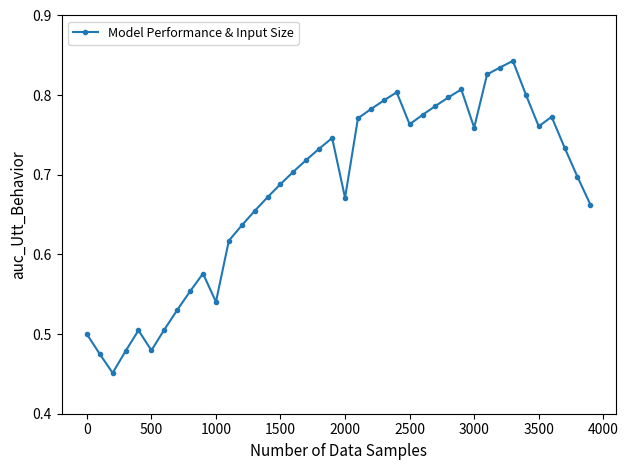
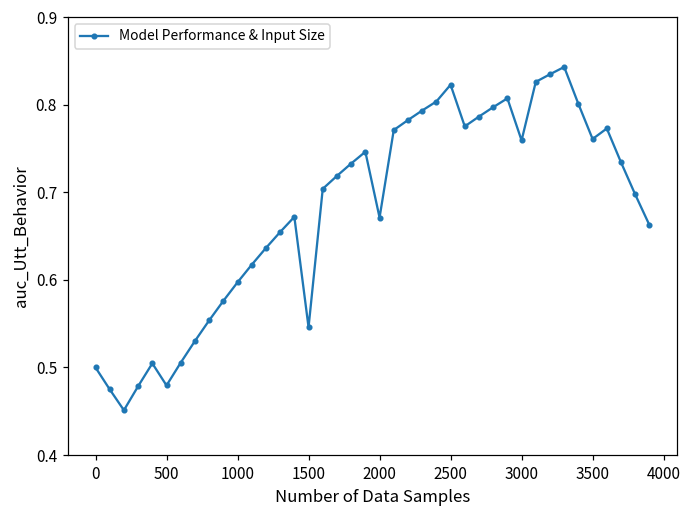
1000: 0.54 -> 0.60
1500: 0.69 -> 0.55
2500: 0.76 -> 0.82
